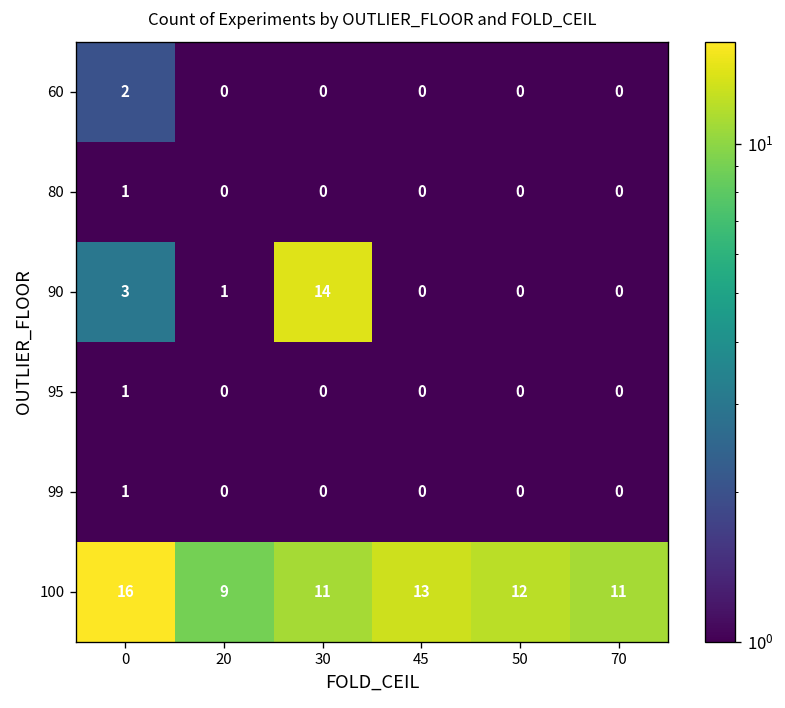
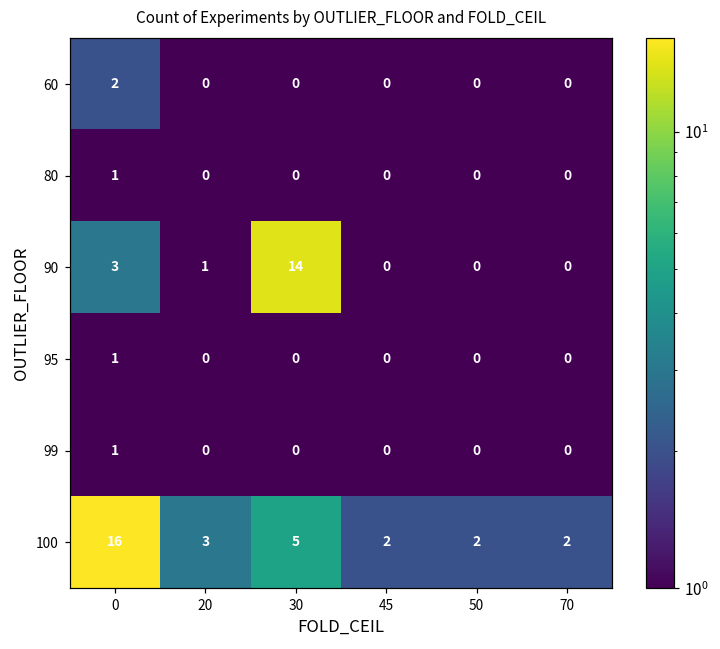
100, 20: 9 -> 3
100, 30: 11 -> 5
100, 45: 13 -> 2
100, 50: 12 -> 2
100, 70: 11 -> 2
